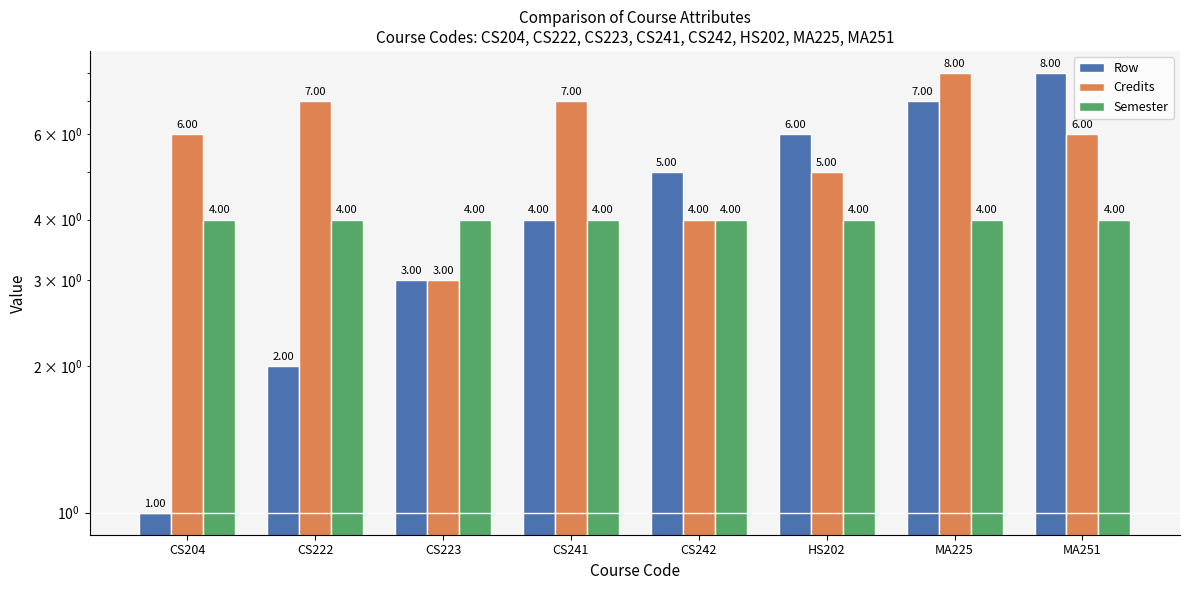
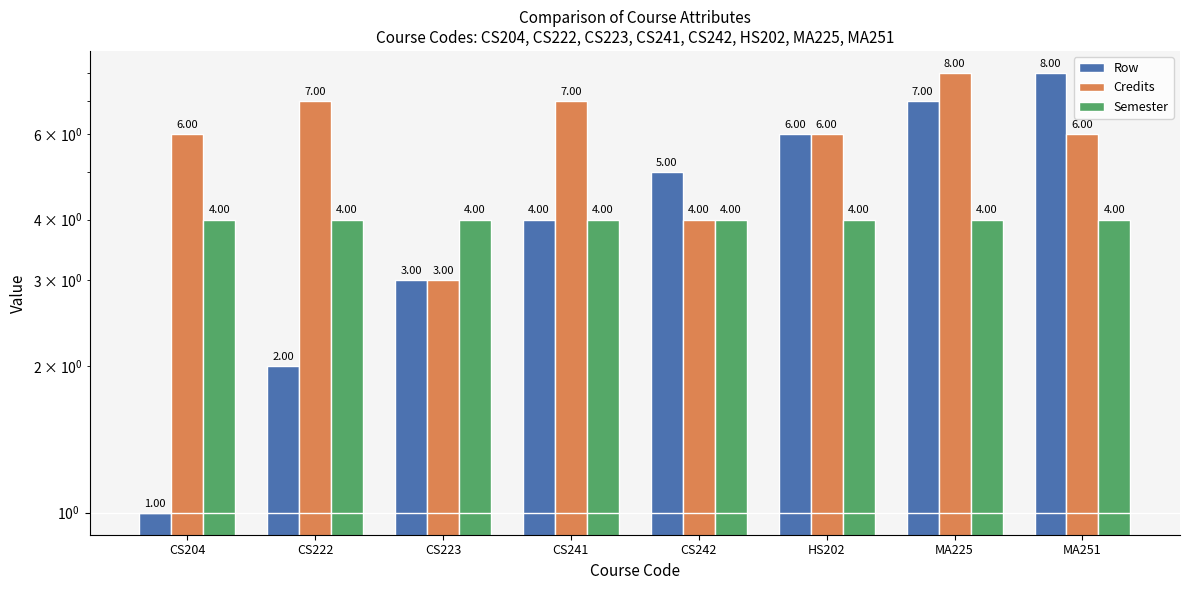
Credits, HS202: 5.00 -> 6.00
